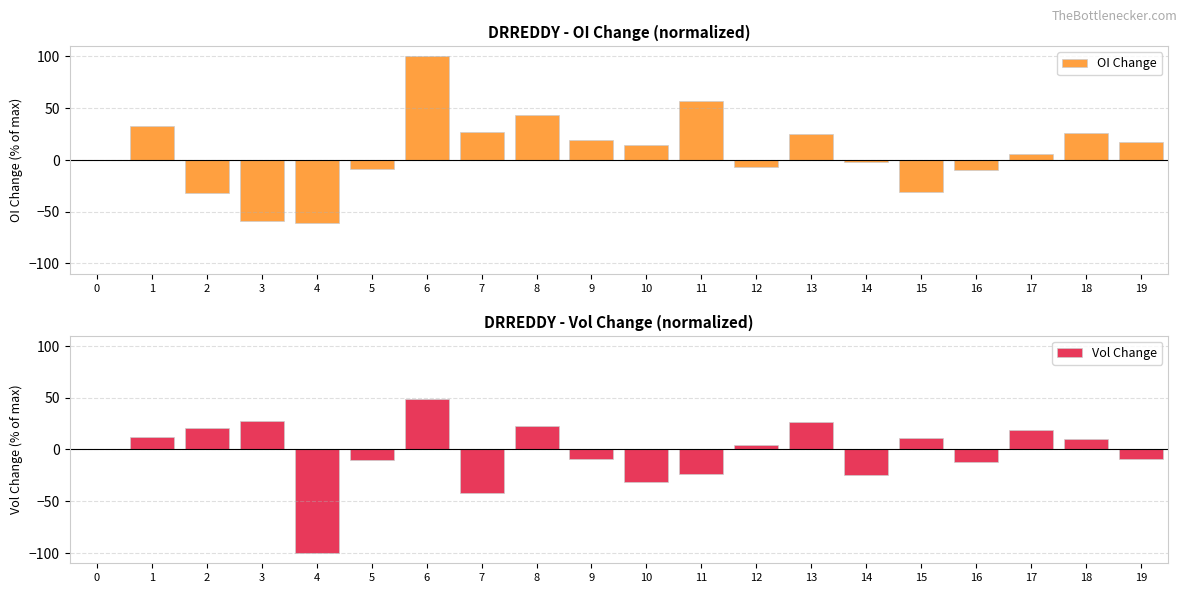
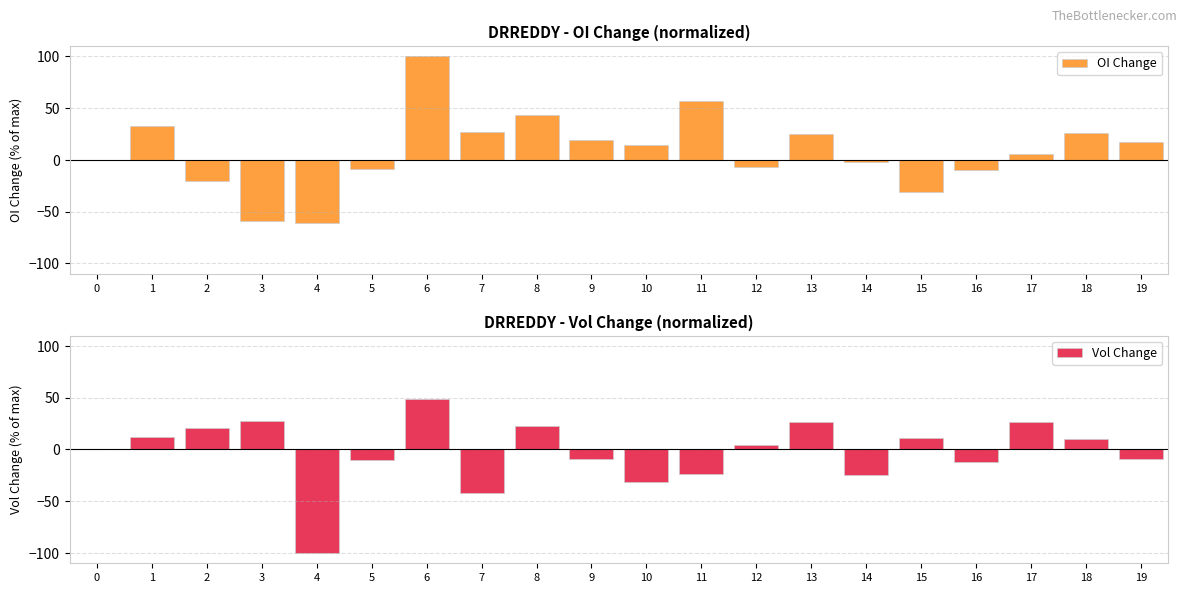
DRREDDY - OI Change (normalized), 2: -32 -> -21
DRREDDY - Vol Change (normalized), 17: 18 -> 27
